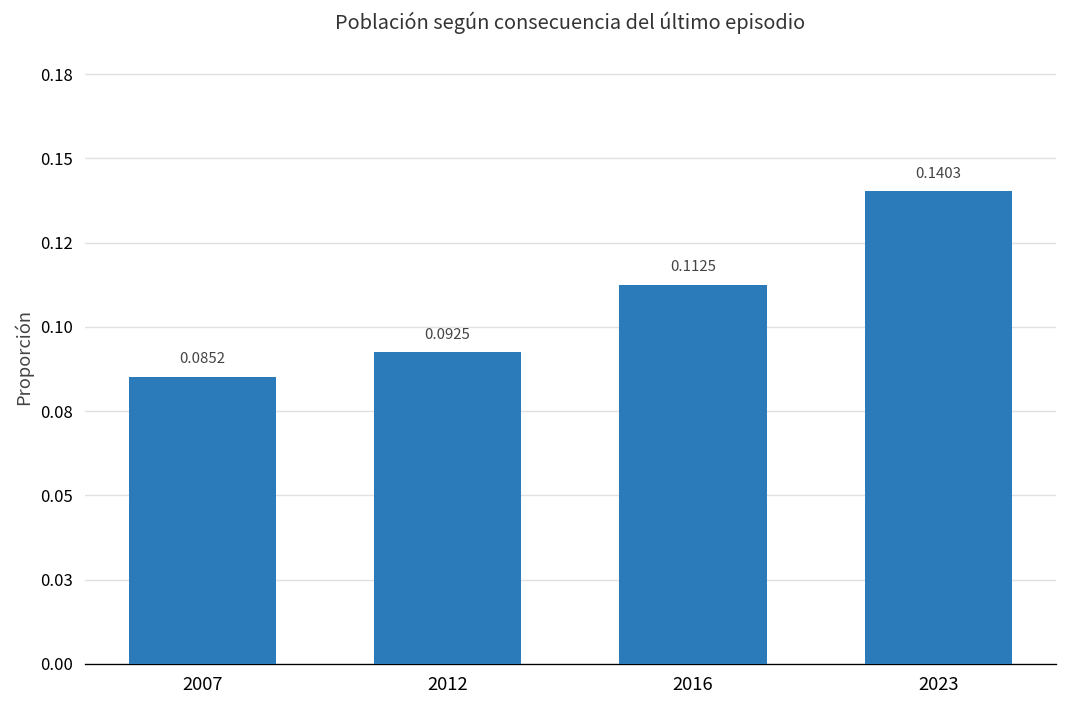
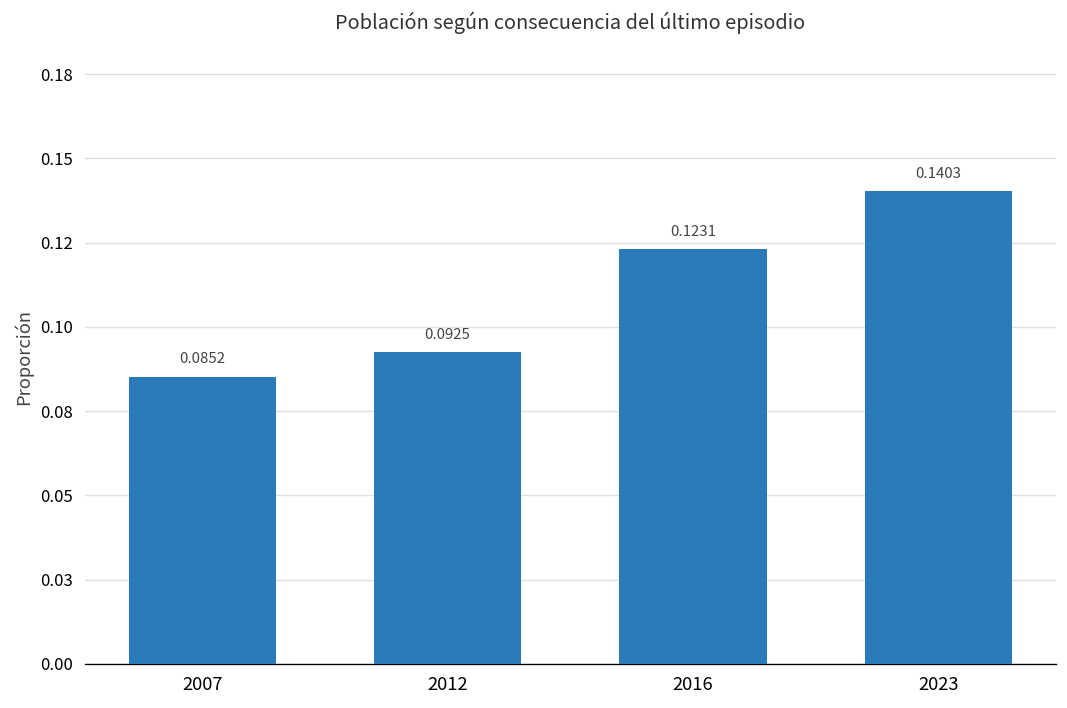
2016: 0.1125 -> 0.1231
